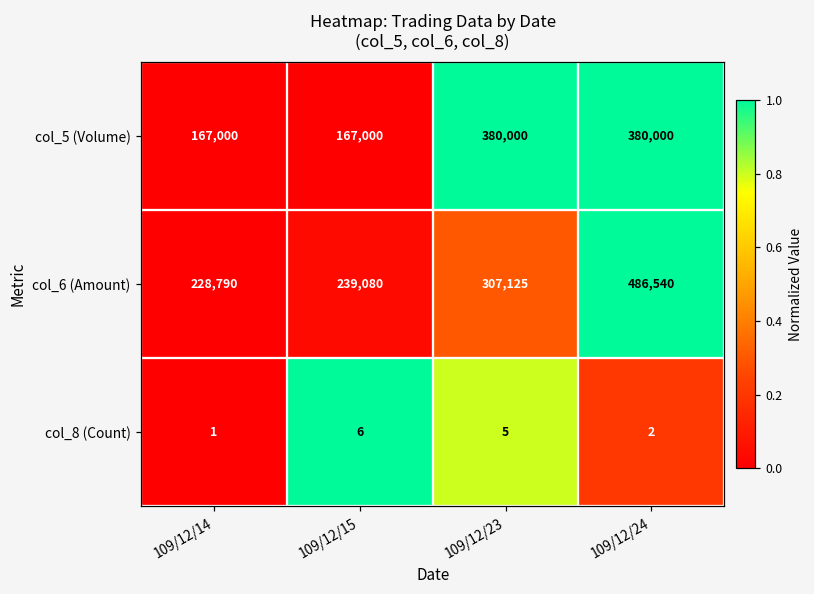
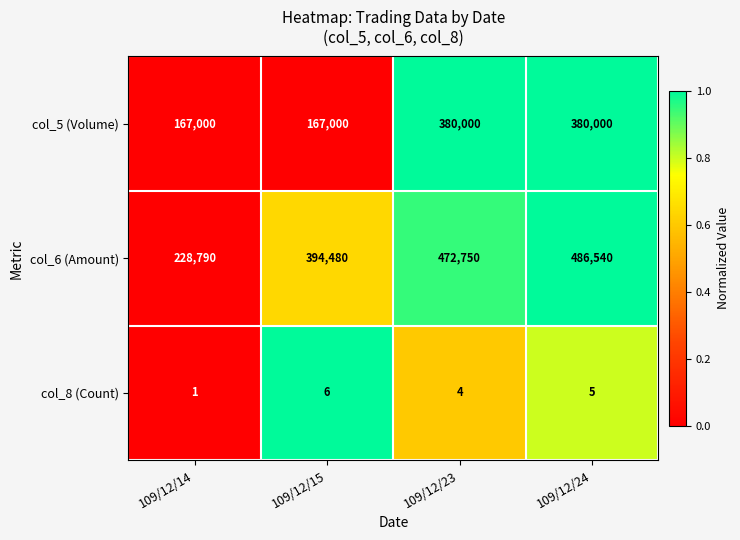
col_6 (Amount), 109/12/15: 239,080 -> 394,480
col_6 (Amount), 109/12/23: 307,125 -> 472,750
col_8 (Count), 109/12/23: 5 -> 4
col_8 (Count), 109/12/24: 2 -> 5
